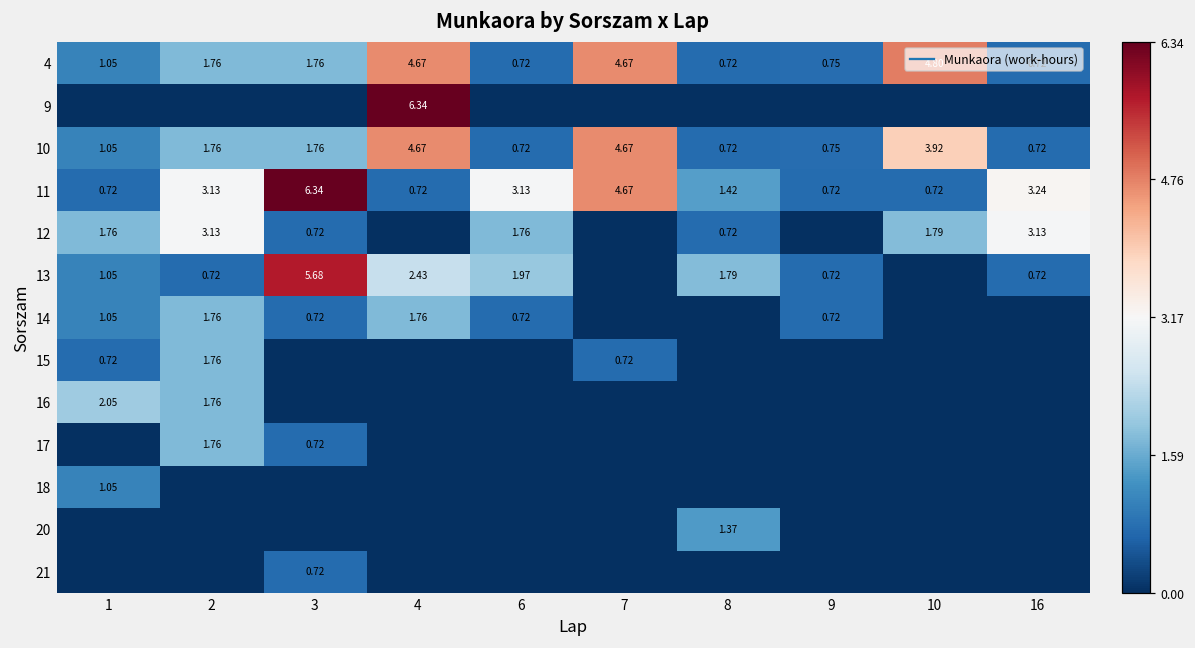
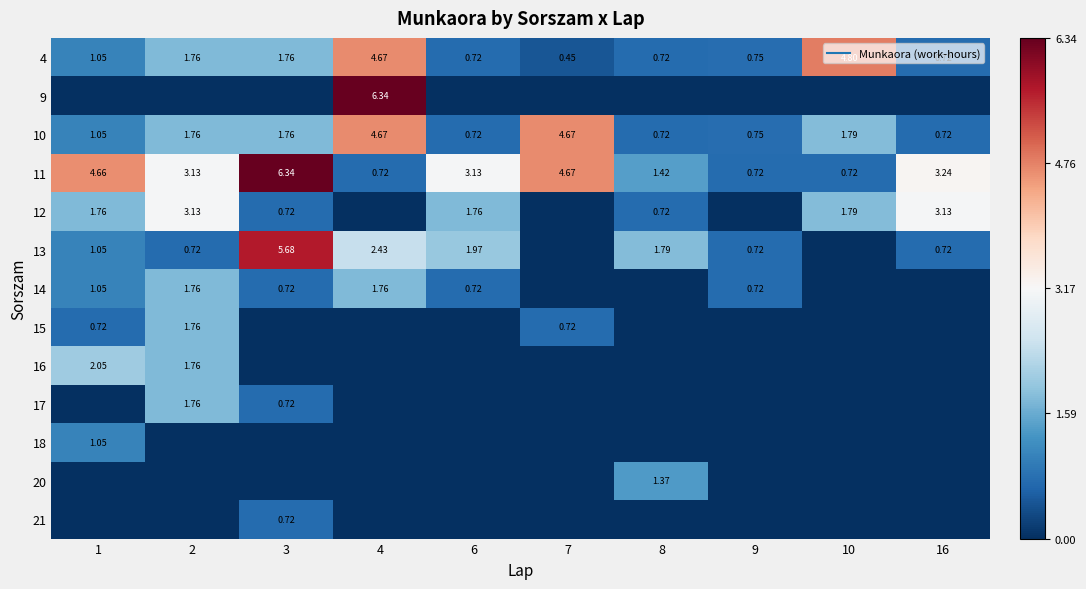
4, 7: 4.67 -> 0.45
10, 10: 3.92 -> 1.79
11, 1: 0.72 -> 4.66
